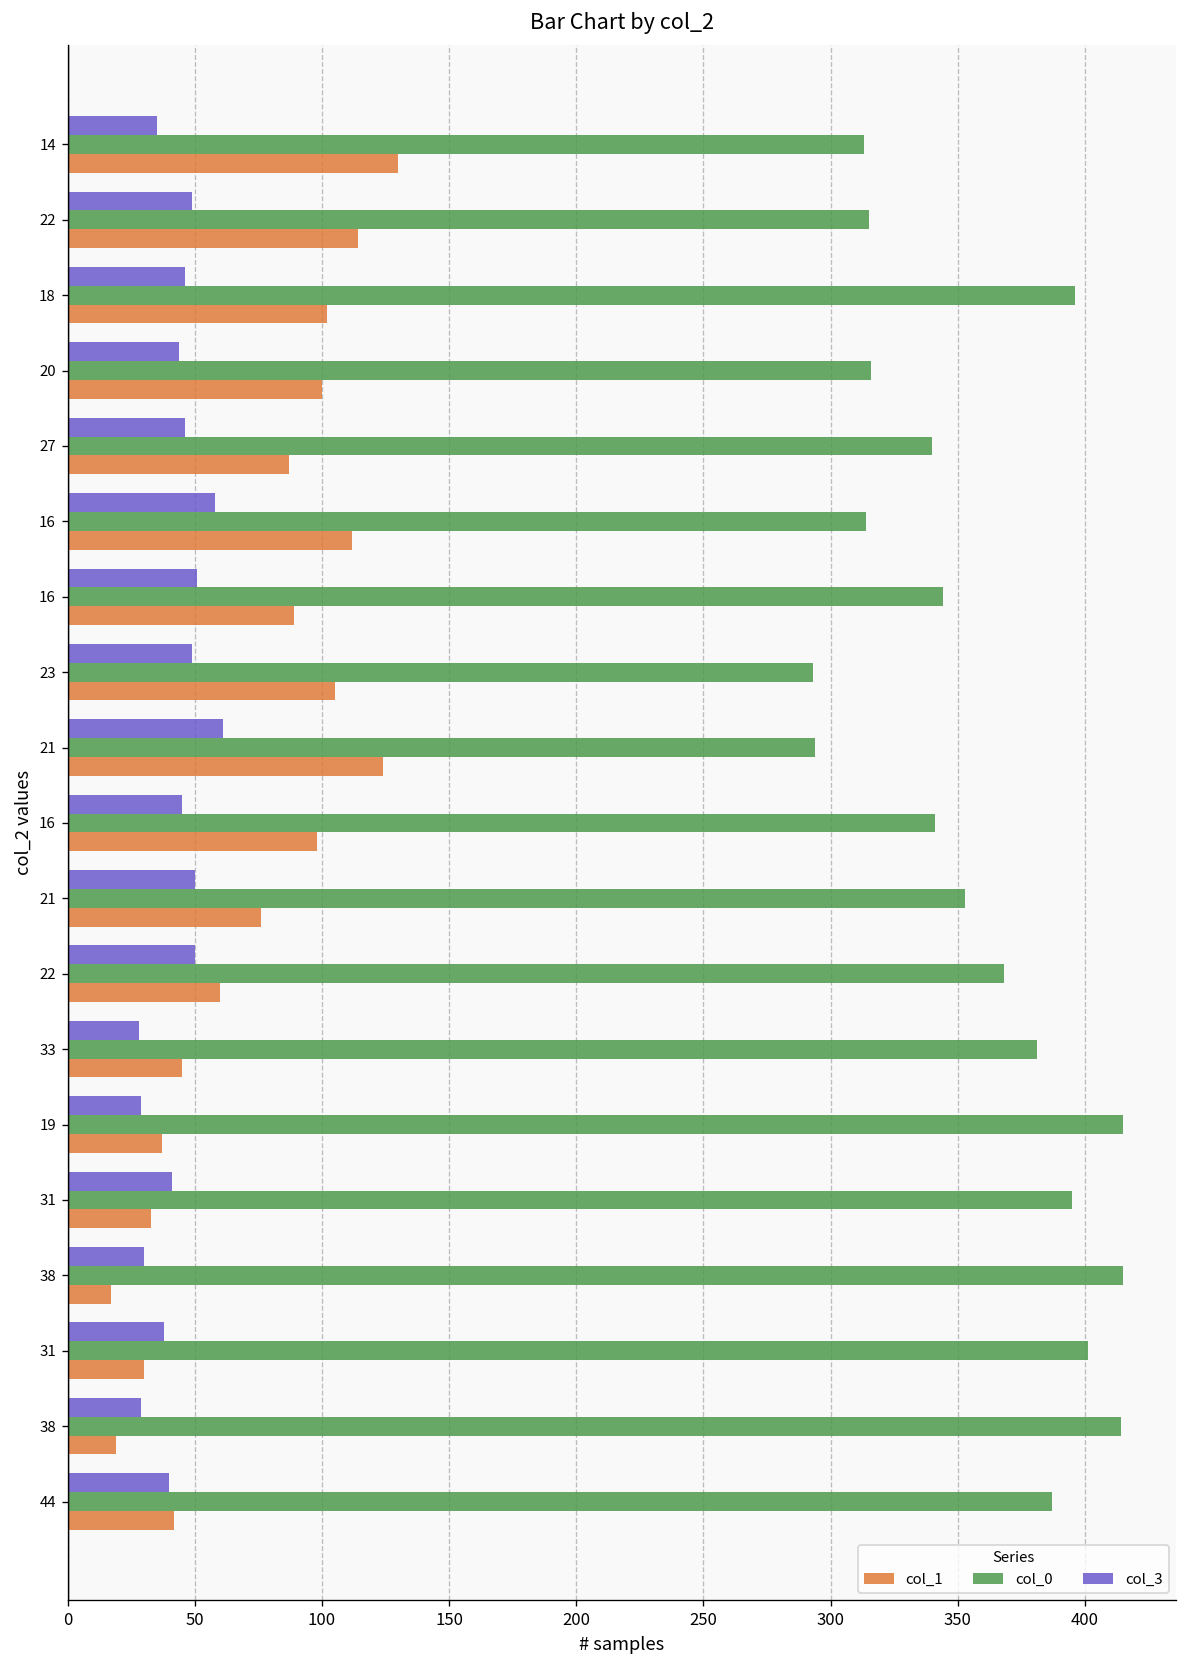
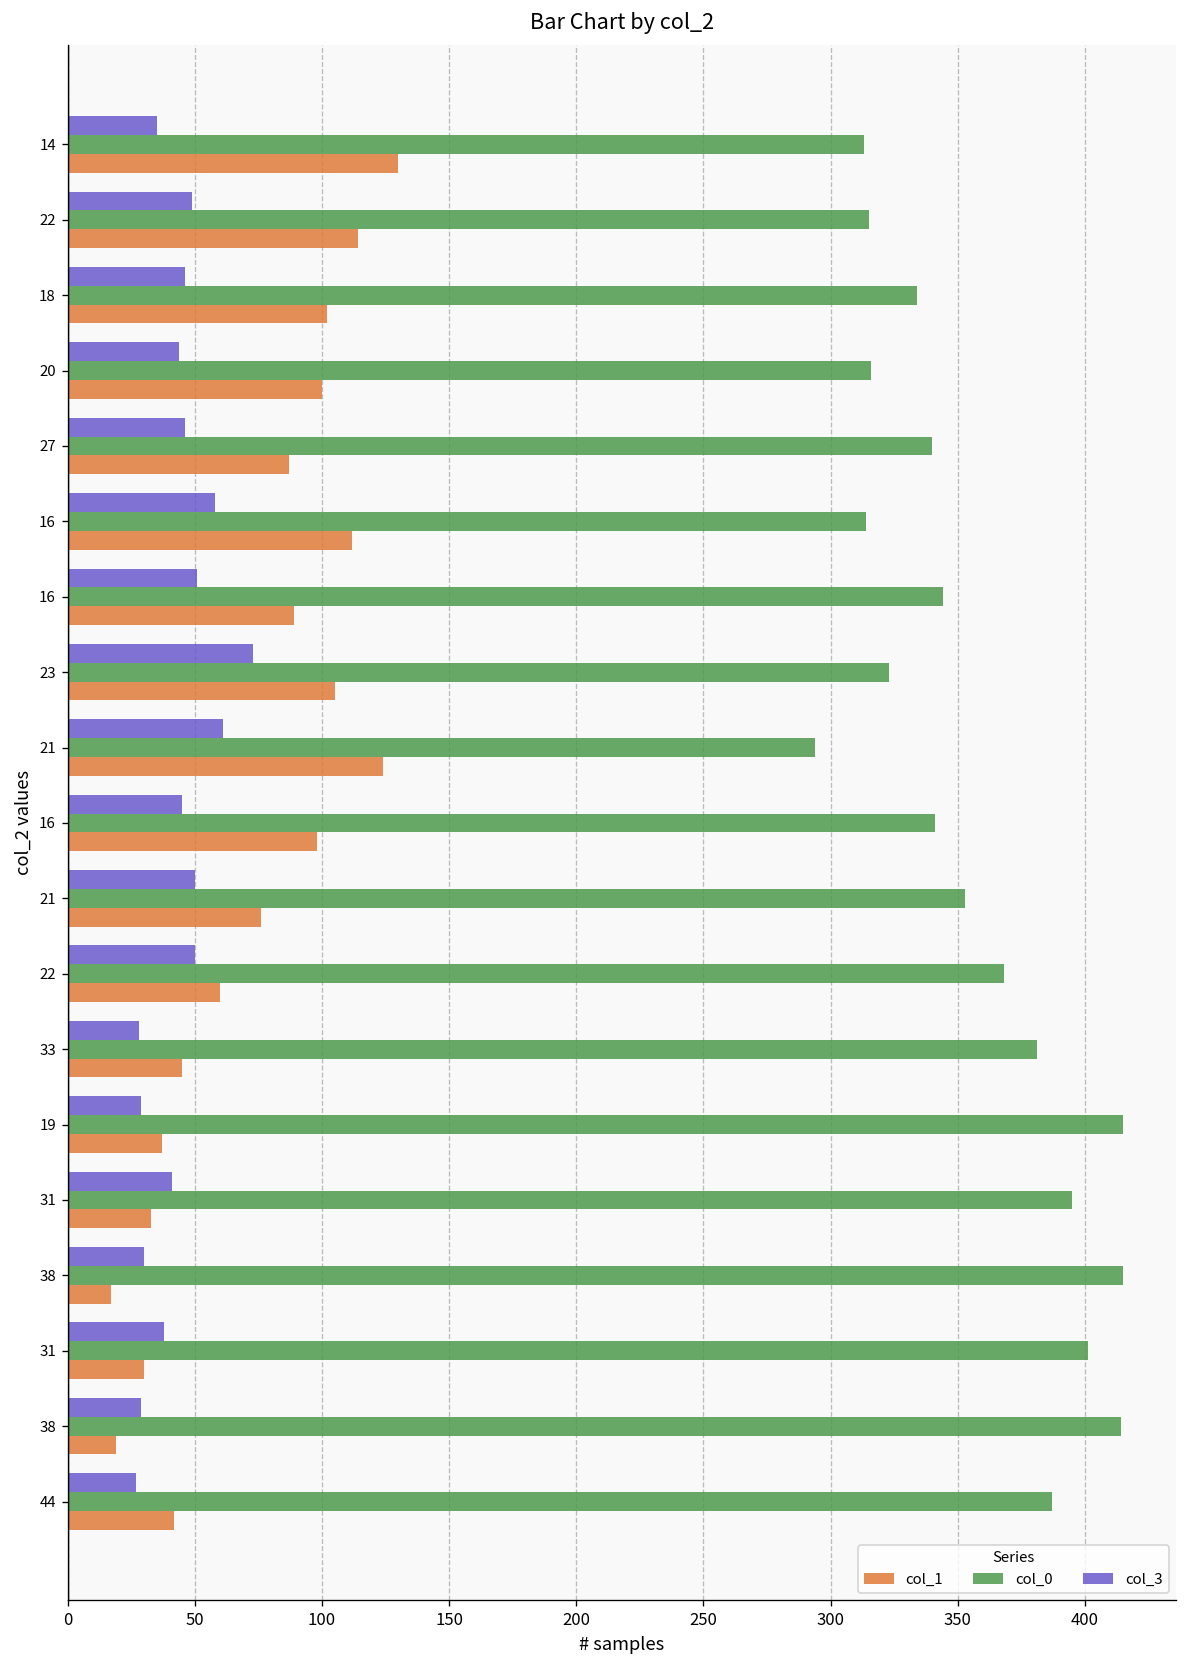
col_0, 18: 396 -> 334
col_3, 23: 49 -> 73
col_0, 23: 293 -> 323
col_3, 44: 40 -> 27
